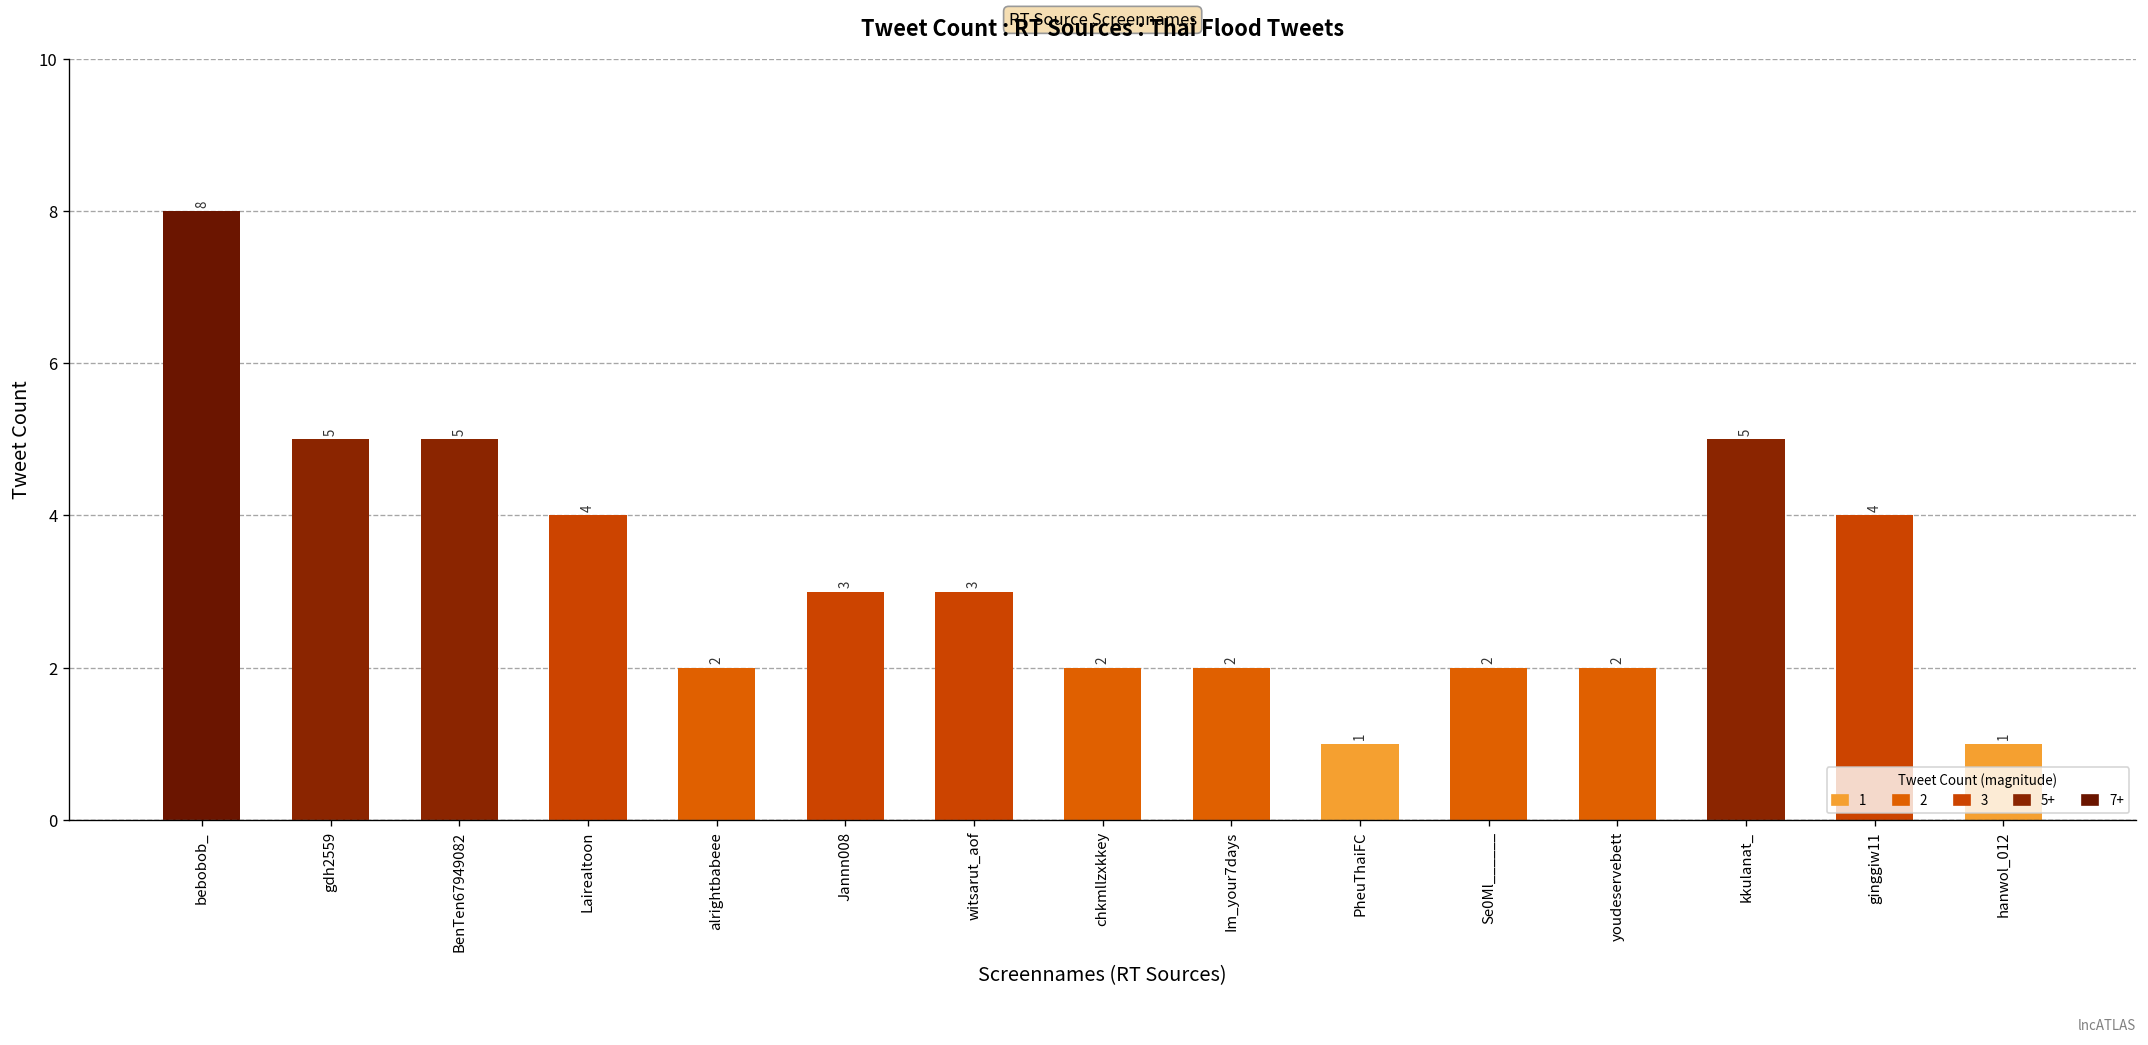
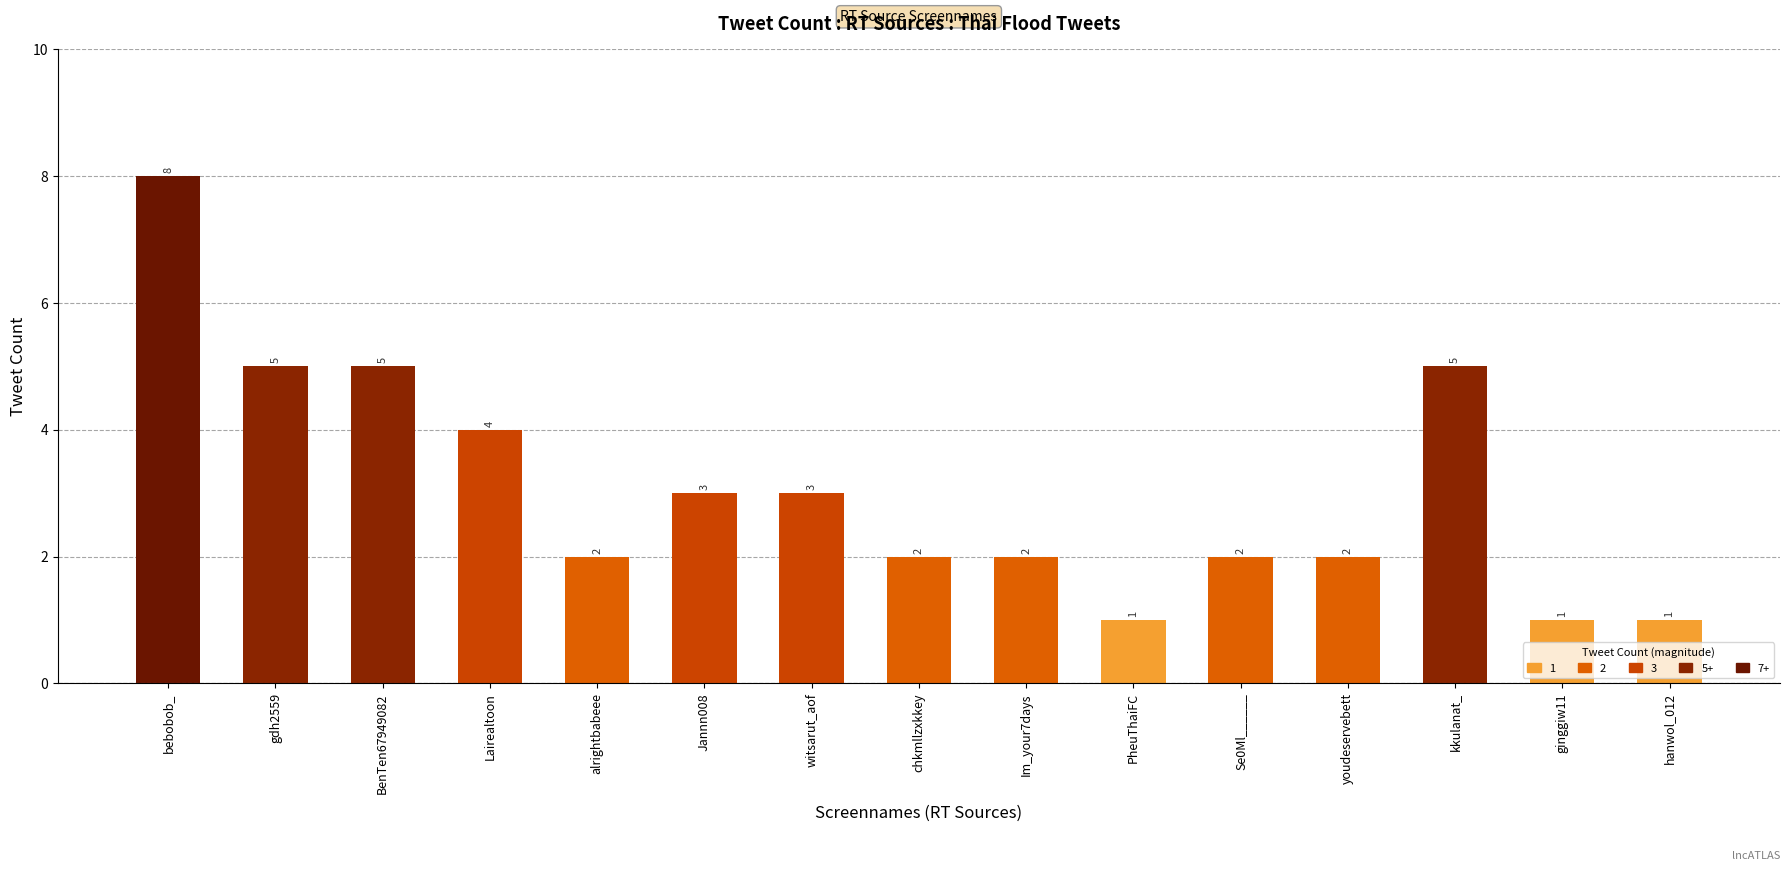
ginggiw11: 4 -> 1
